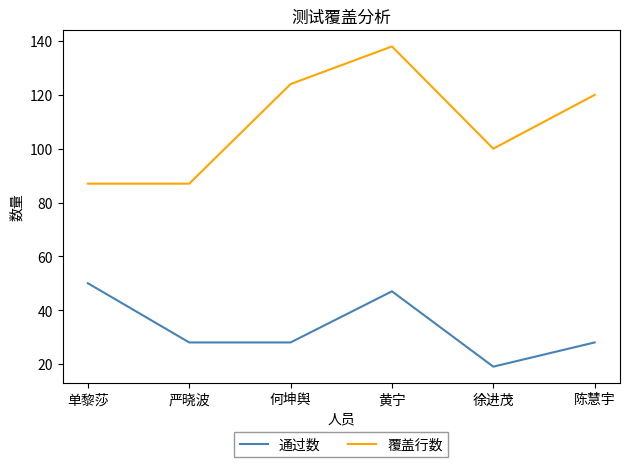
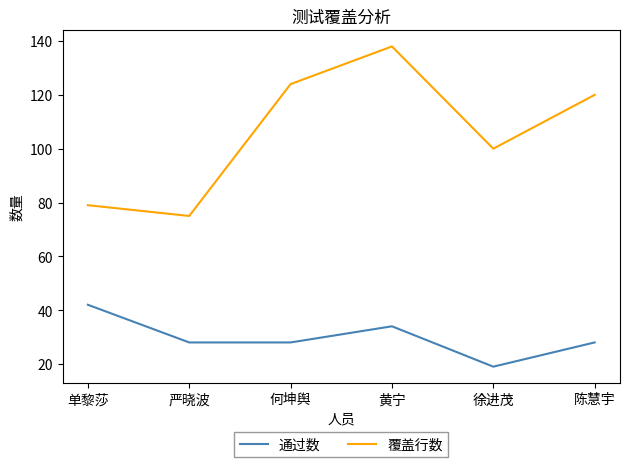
通过数, 单黎莎: 50 -> 42
覆盖行数, 单黎莎: 87 -> 79
覆盖行数, 严晓波: 87 -> 75
通过数, 黄宁: 47 -> 34
